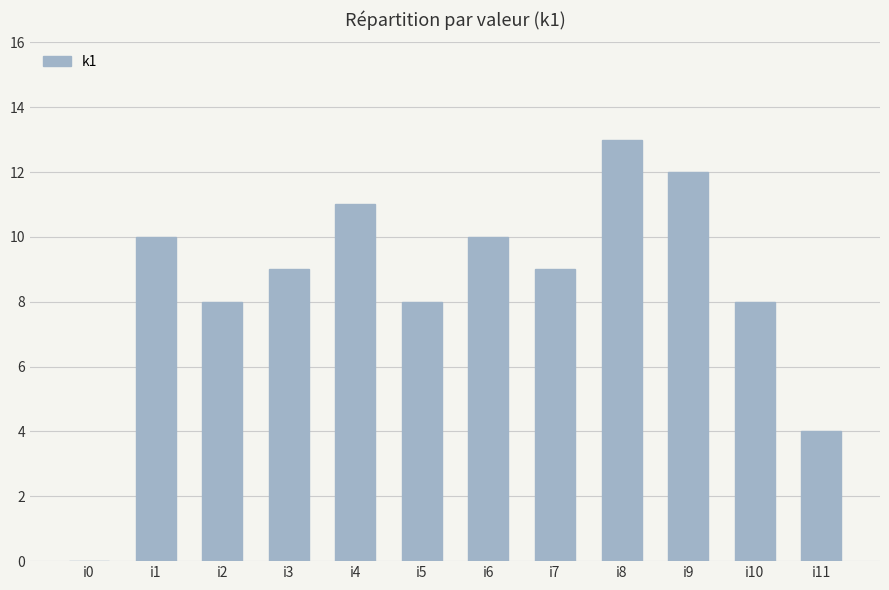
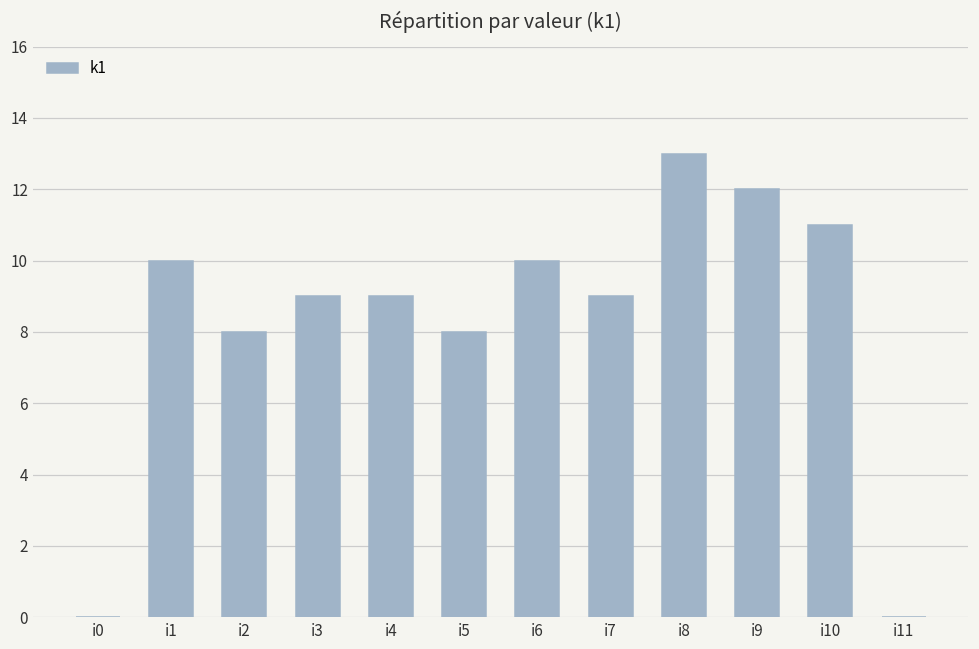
i4: 11 -> 9
i10: 8 -> 11
i11: 4 -> 0
